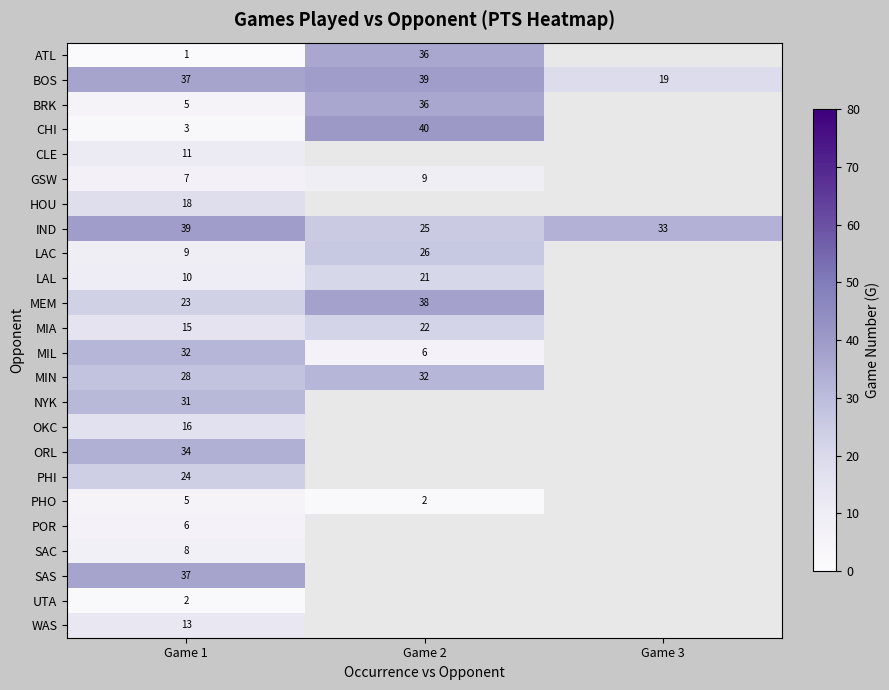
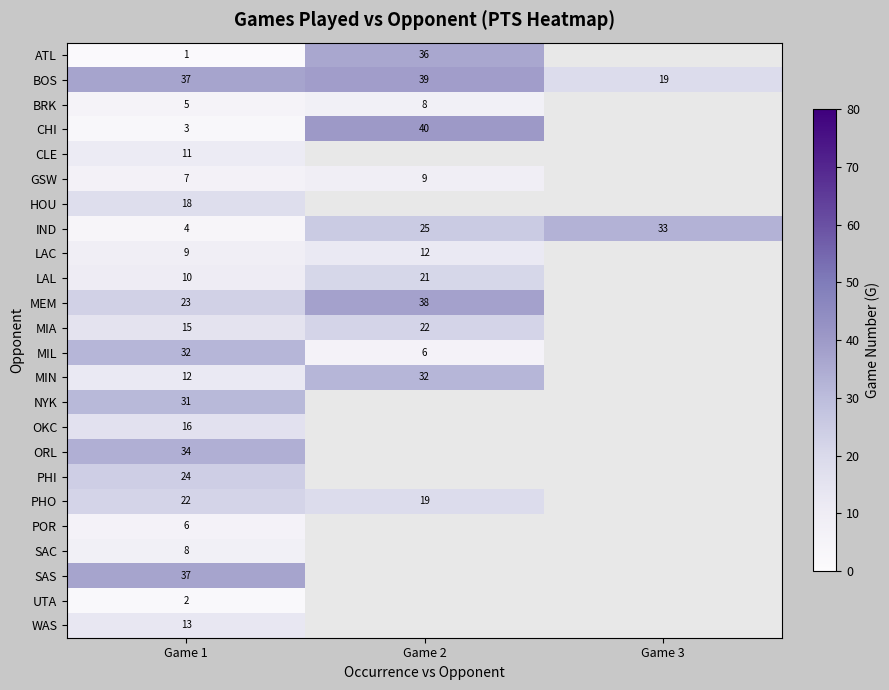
BRK, Game 2: 36 -> 8
IND, Game 1: 39 -> 4
LAC, Game 2: 26 -> 12
MIN, Game 1: 28 -> 12
PHO, Game 1: 5 -> 22
PHO, Game 2: 2 -> 19
